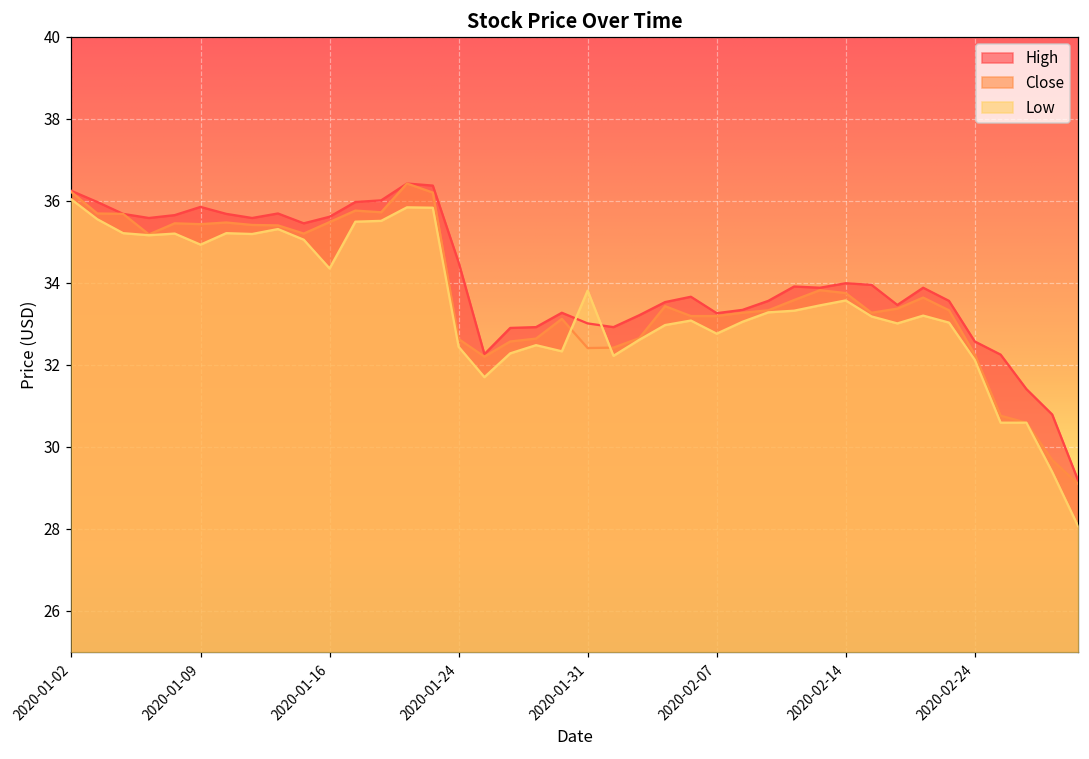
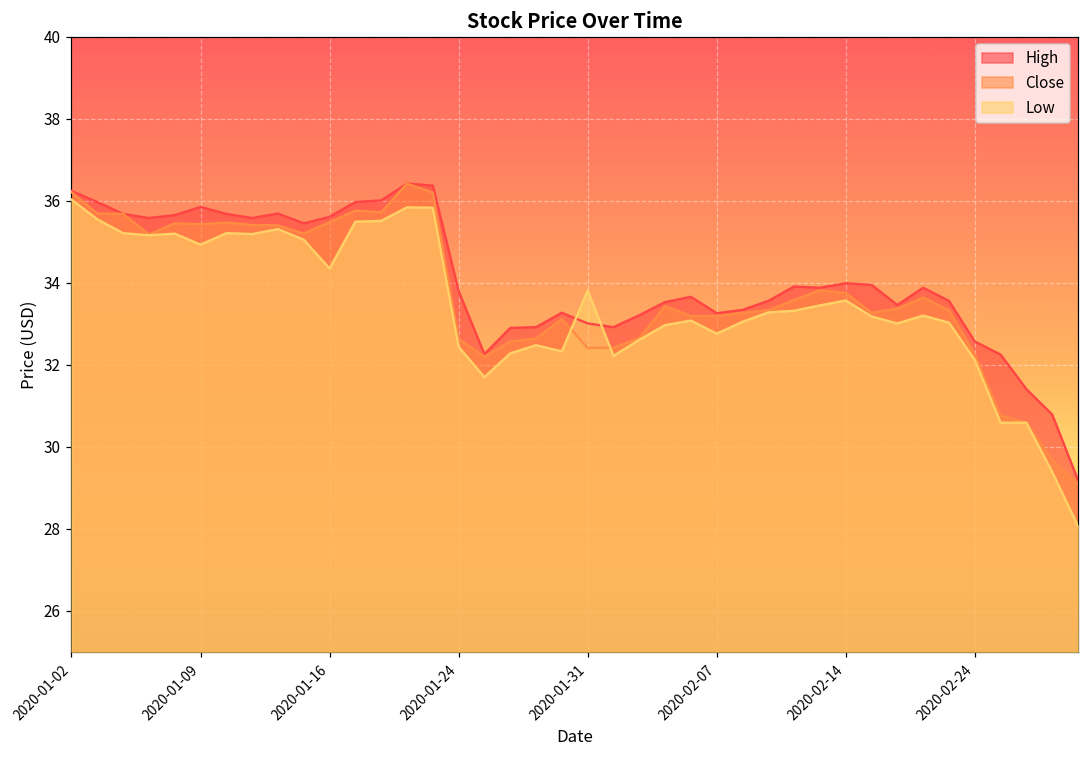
High, 2020-01-24: 34.5 -> 33.8
